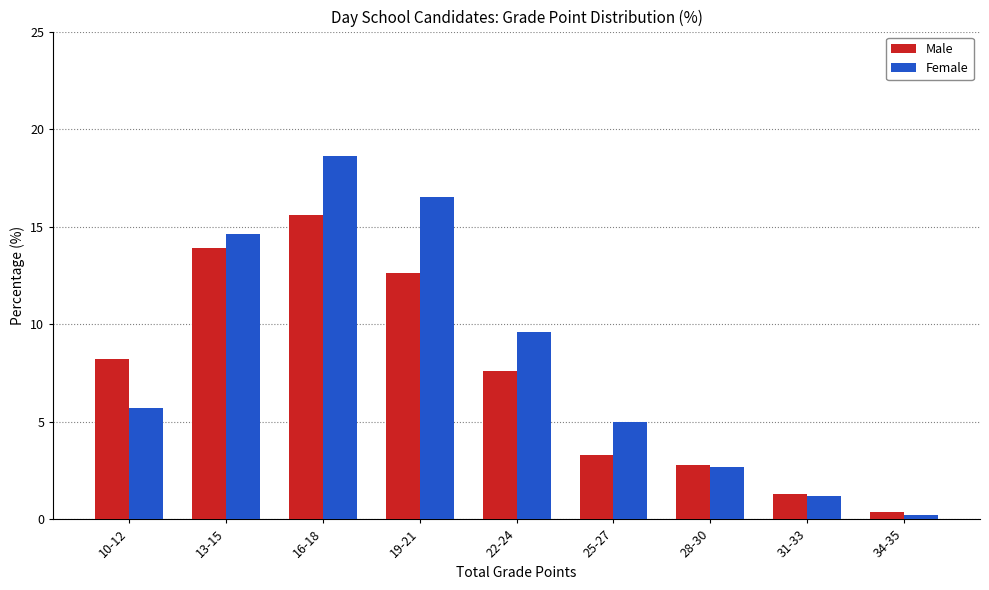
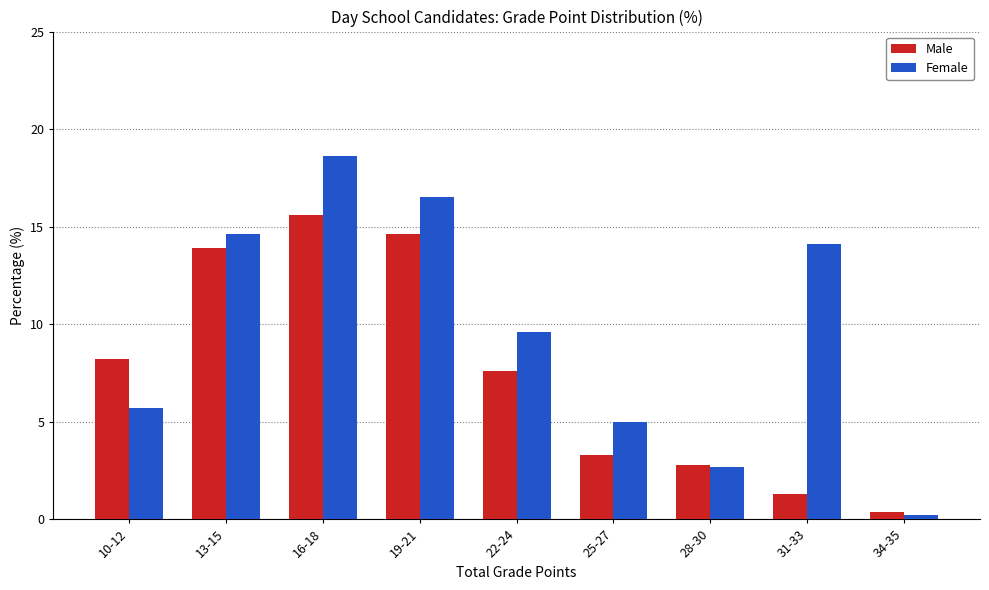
Male, 19-21: 12.6 -> 14.6
Female, 31-33: 1.2 -> 14.1
